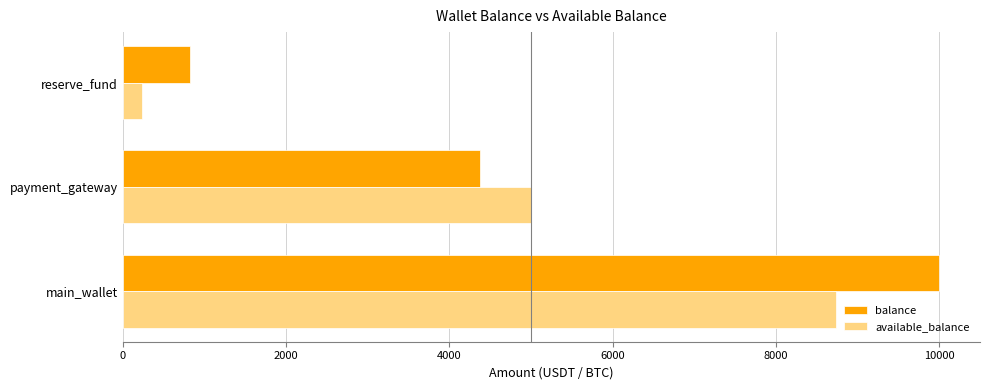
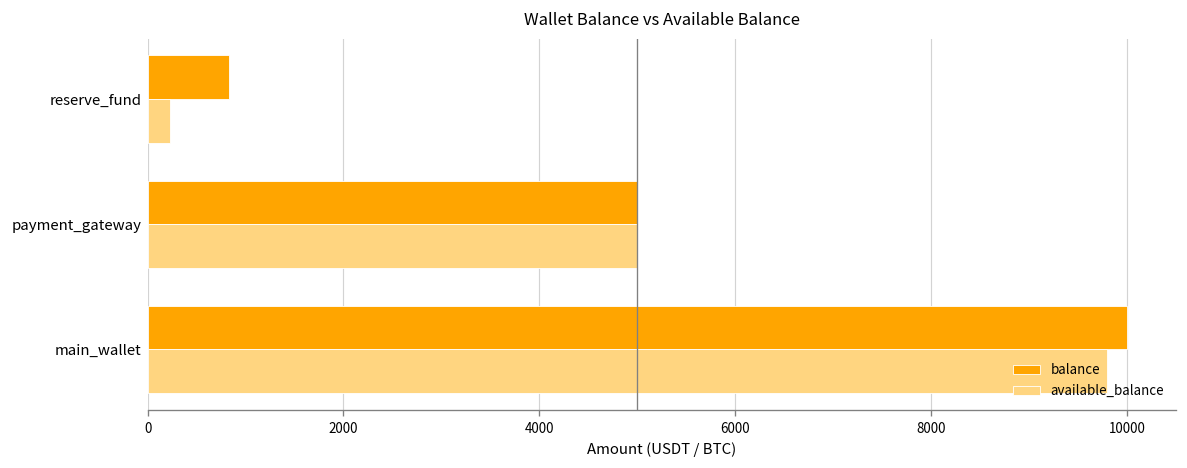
balance, payment_gateway: 4400 -> 5000
available_balance, main_wallet: 8700 -> 9800
